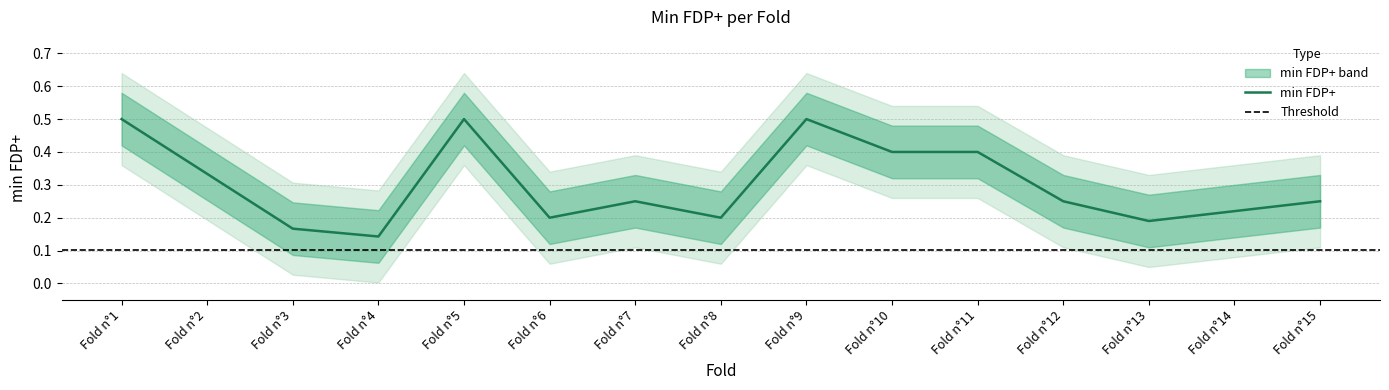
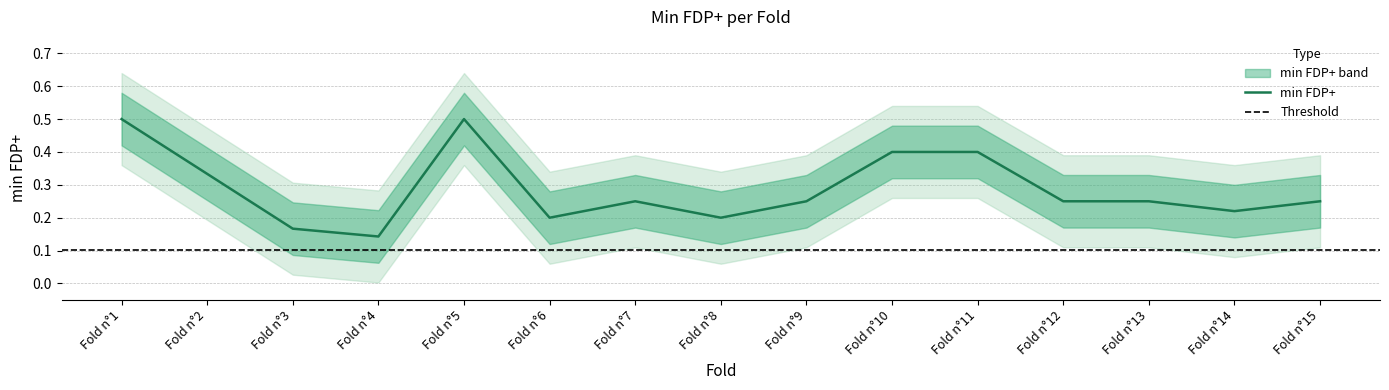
min FDP+, Fold n°9: 0.50 -> 0.25
min FDP+, Fold n°13: 0.19 -> 0.25
